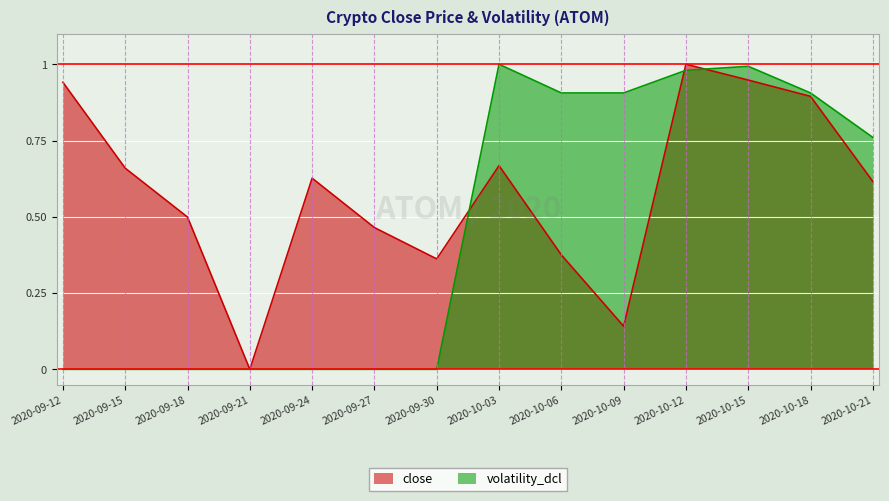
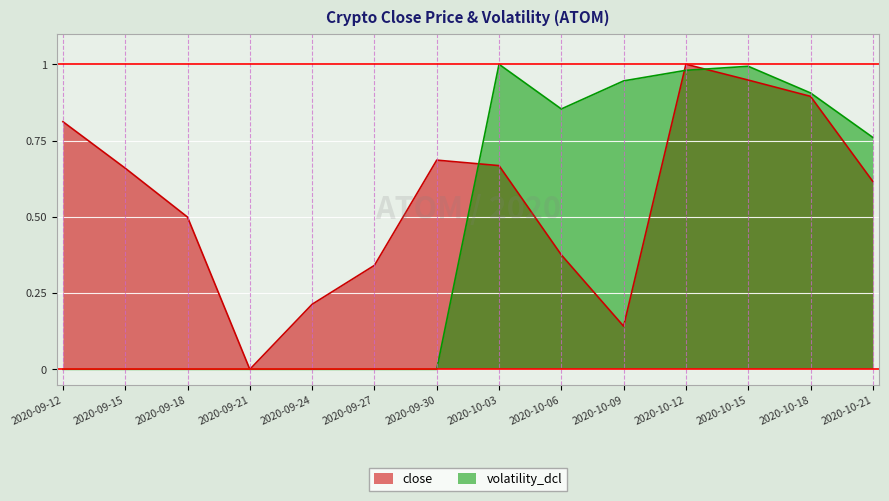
close, 2020-09-12: 0.94 -> 0.81
close, 2020-09-24: 0.63 -> 0.21
close, 2020-09-27: 0.46 -> 0.34
close, 2020-09-30: 0.36 -> 0.69
volatility_dcl, 2020-10-06: 0.91 -> 0.85
volatility_dcl, 2020-10-09: 0.91 -> 0.95
